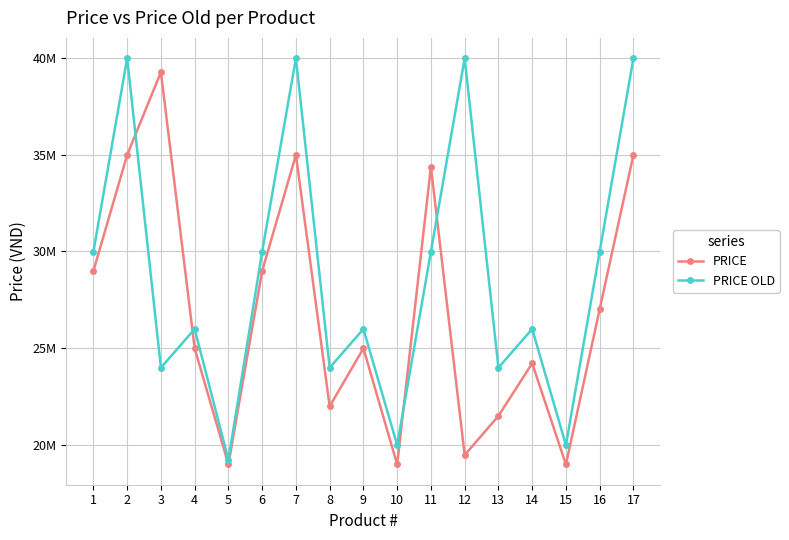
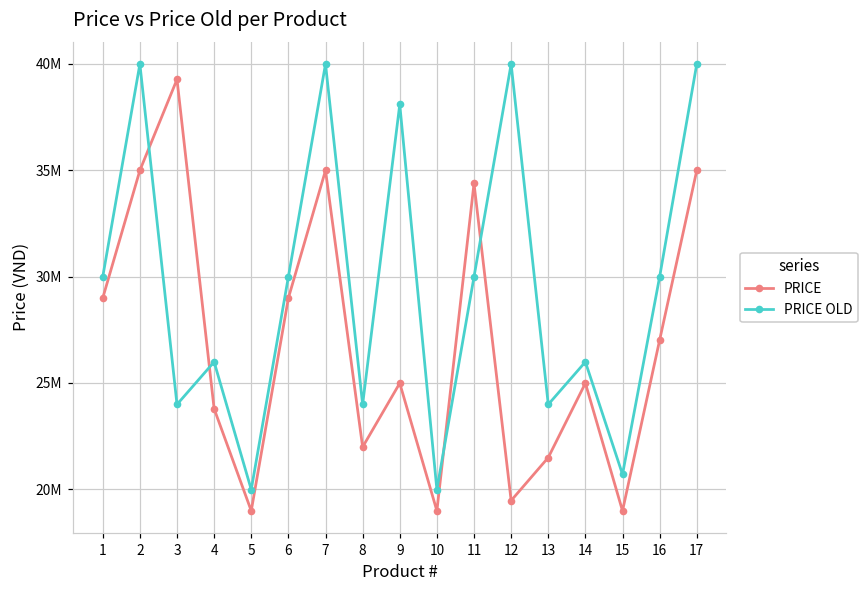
PRICE, 4: 25000000 -> 23800000
PRICE OLD, 5: 19200000 -> 20000000
PRICE OLD, 9: 26000000 -> 38100000
PRICE, 14: 24200000 -> 25000000
PRICE OLD, 15: 20000000 -> 20700000
